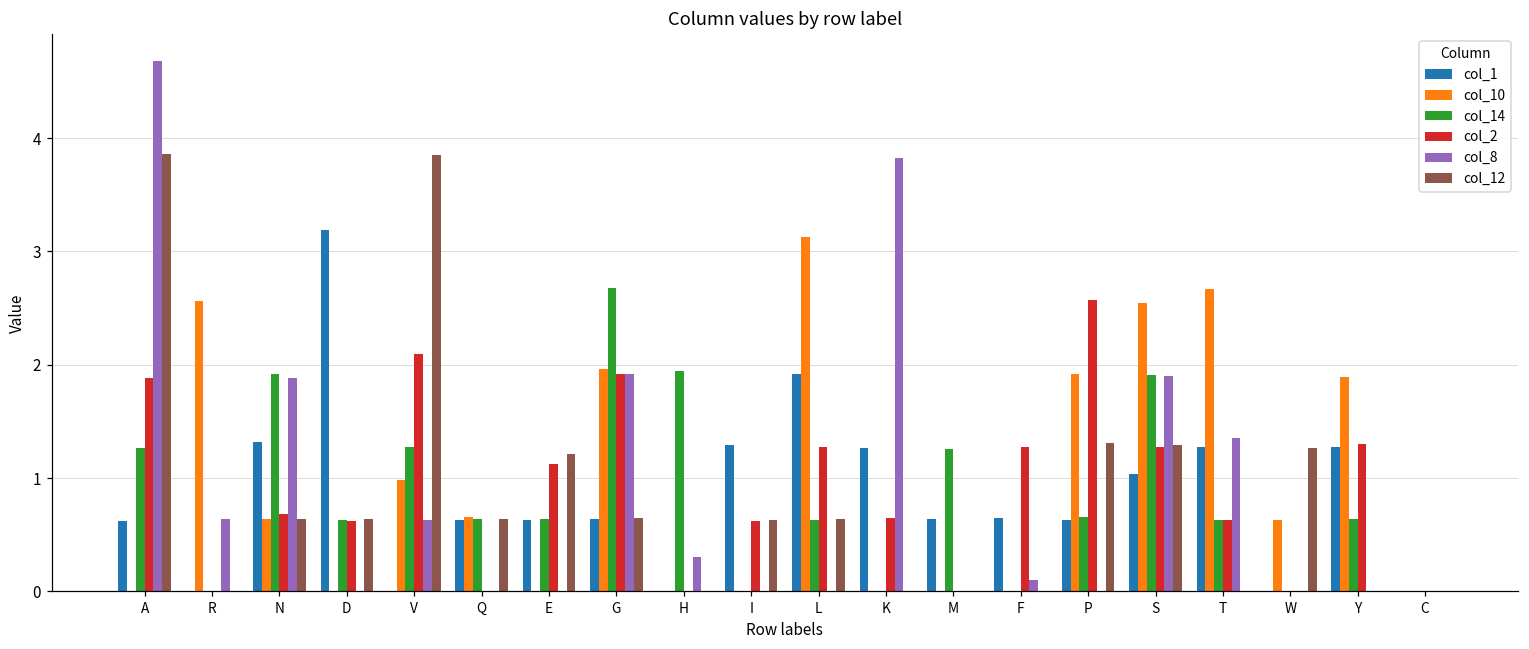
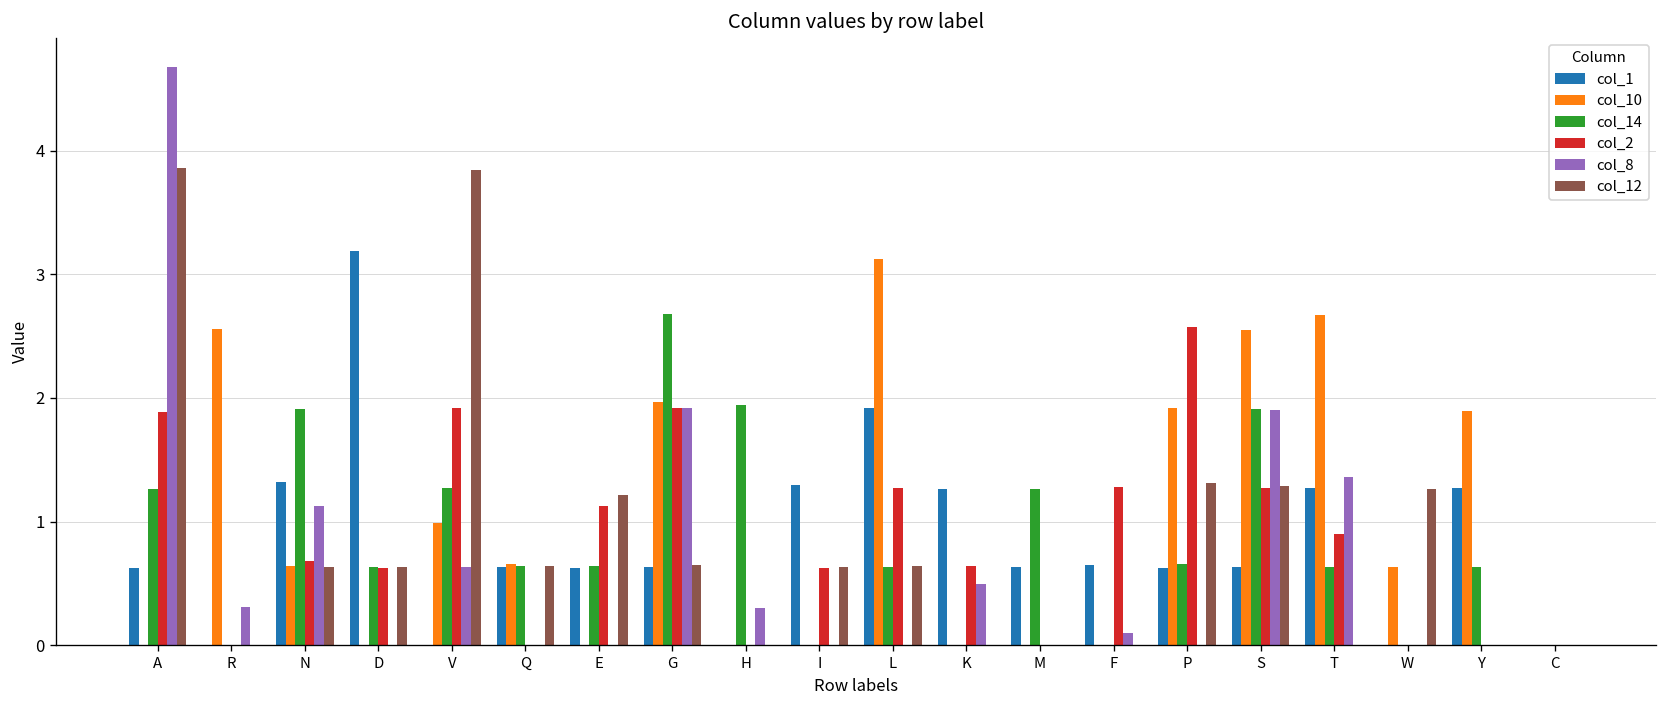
col_8, R: 0.64 -> 0.31
col_8, N: 1.89 -> 1.13
col_2, V: 2.09 -> 1.92
col_8, K: 3.83 -> 0.49
col_1, S: 1.04 -> 0.63
col_2, T: 0.63 -> 0.90
col_2, Y: 1.3 -> 0.0
